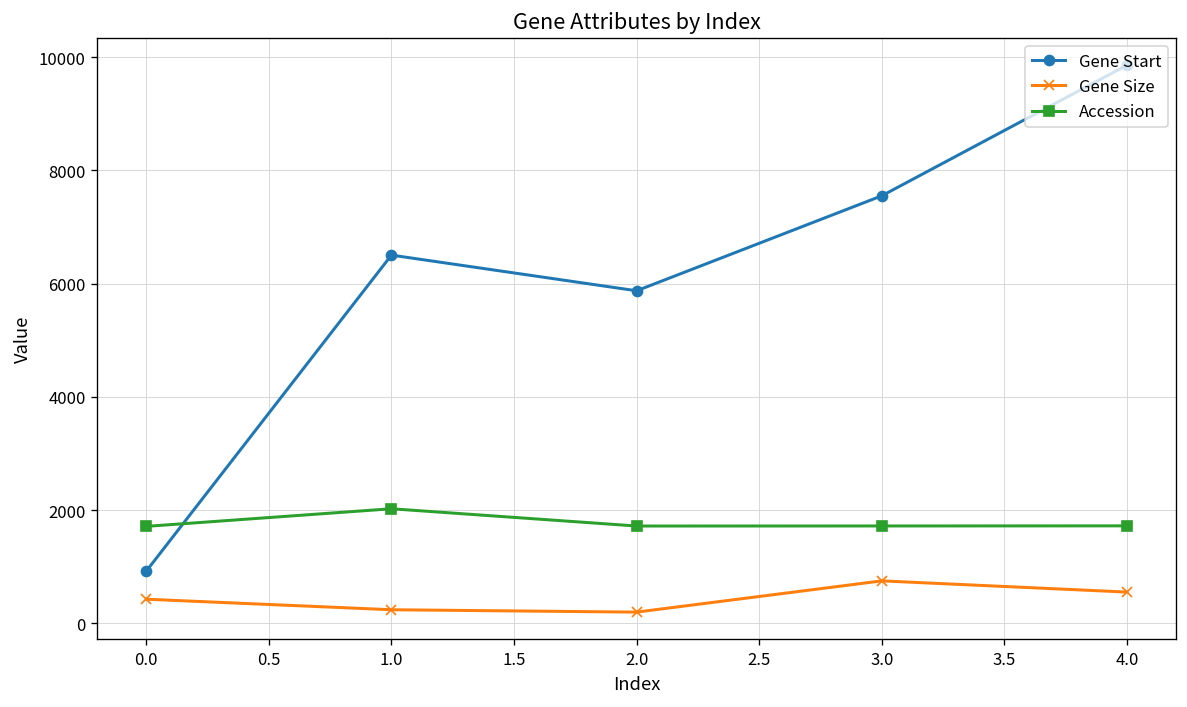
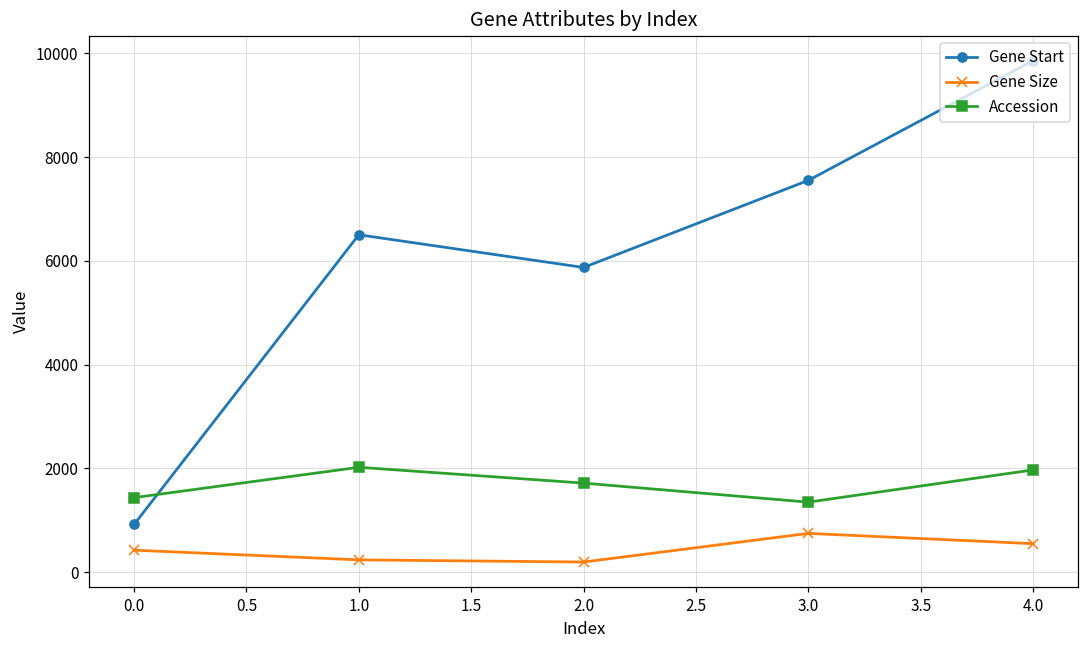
Accession, 0.0: 1700 -> 1400
Accession, 3.0: 1700 -> 1400
Accession, 4.0: 1700 -> 2000
